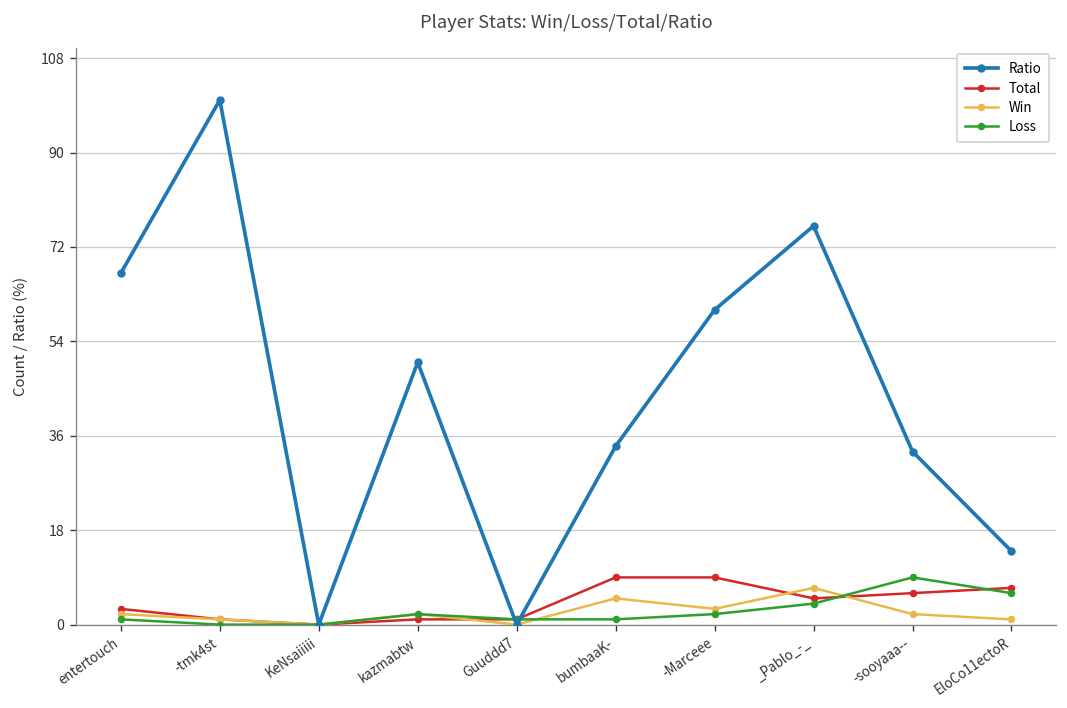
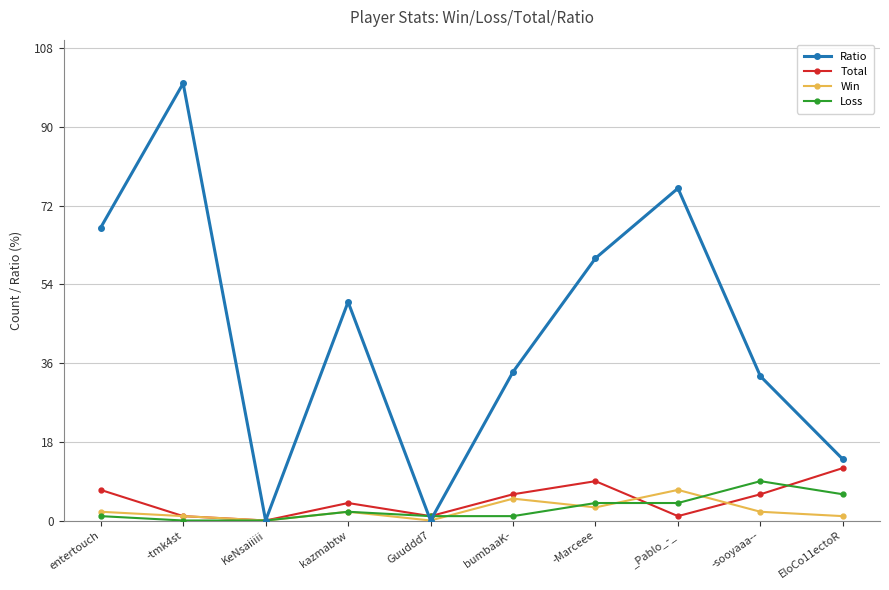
Total, entertouch: 3 -> 7
Total, kazmabtw: 1 -> 4
Total, bumbaaK-: 9 -> 6
Loss, -Marceee: 2 -> 4
Total, _Pablo_-_: 5 -> 1
Total, EloCo11ectoR: 7 -> 12
